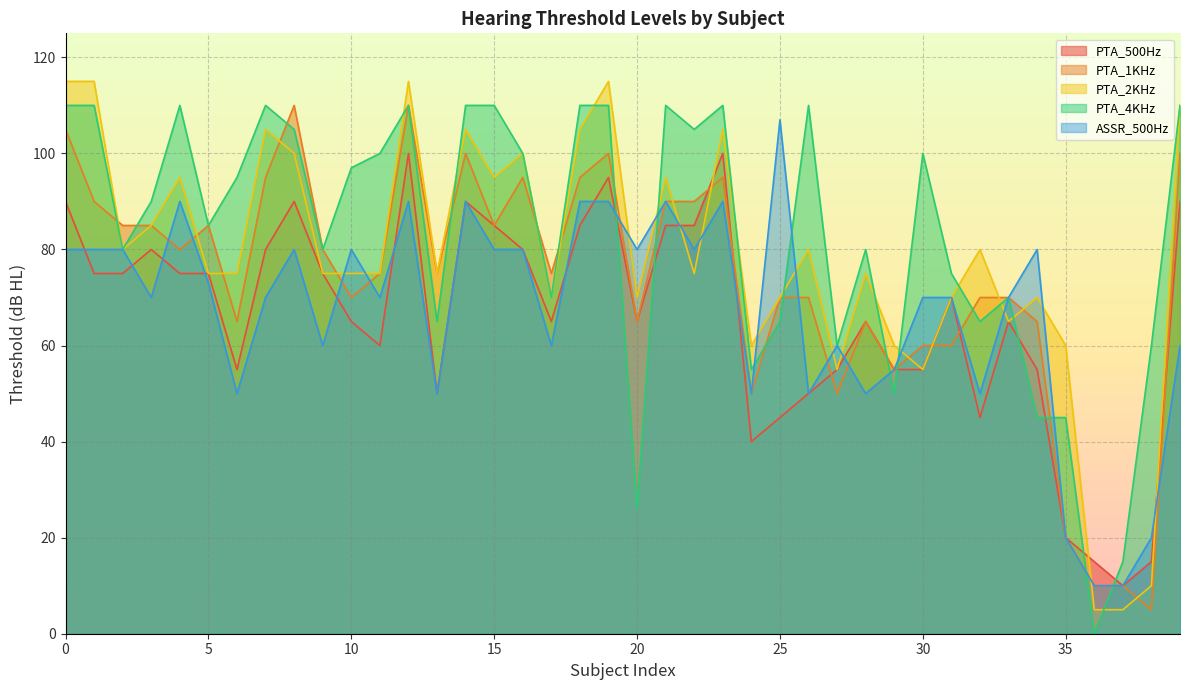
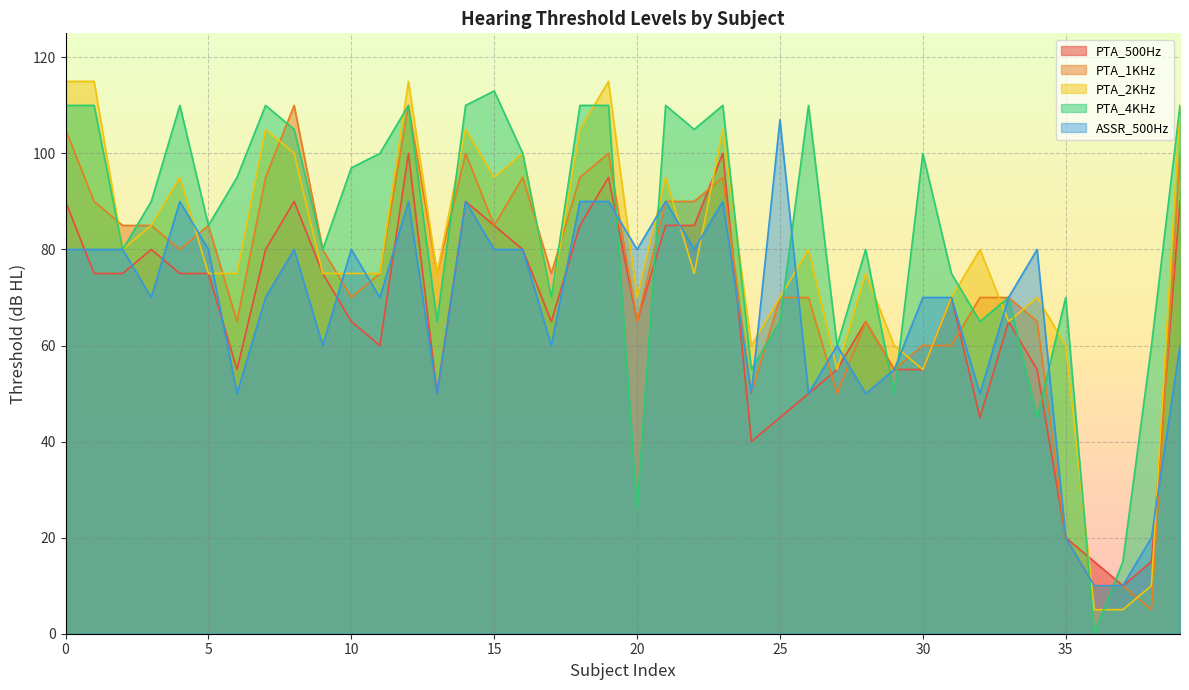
ASSR_500Hz, 5: 73 -> 80
PTA_4KHz, 15: 110 -> 113
PTA_4KHz, 35: 45 -> 70
